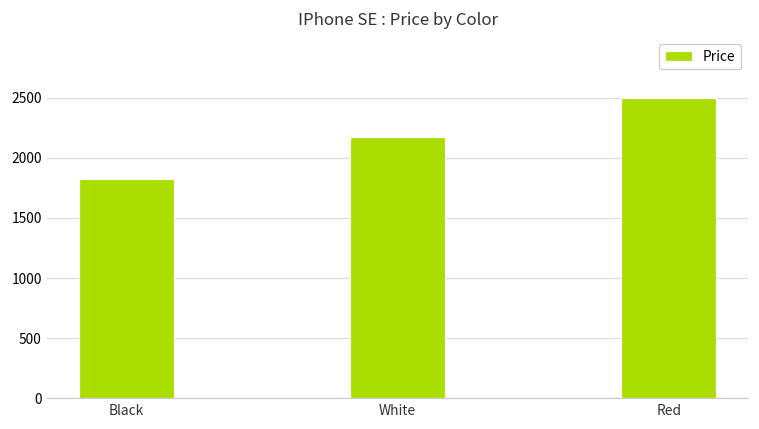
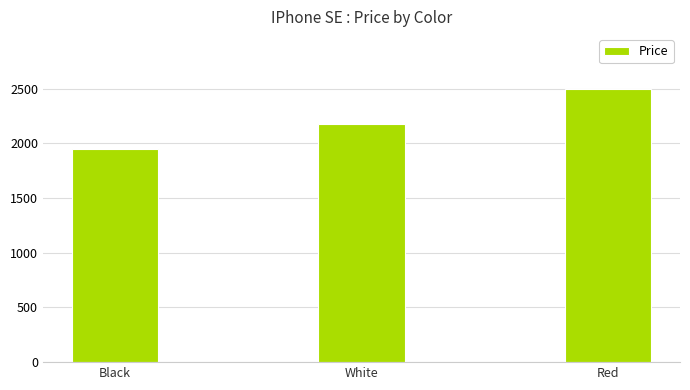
Black: 1820 -> 1950
